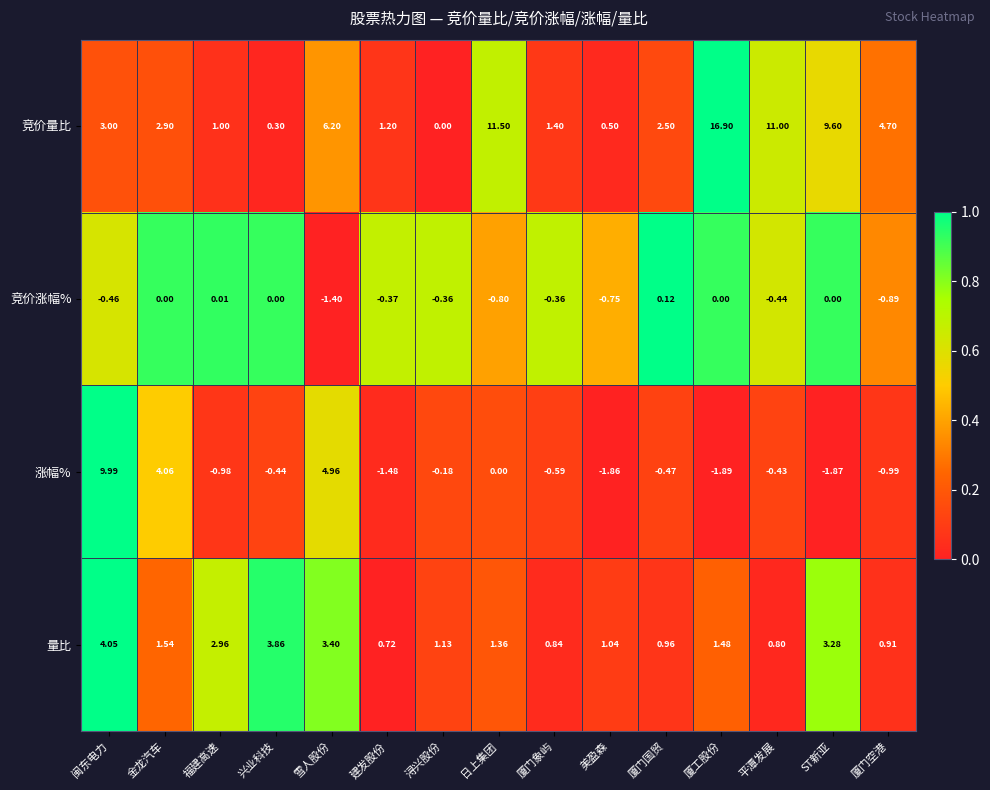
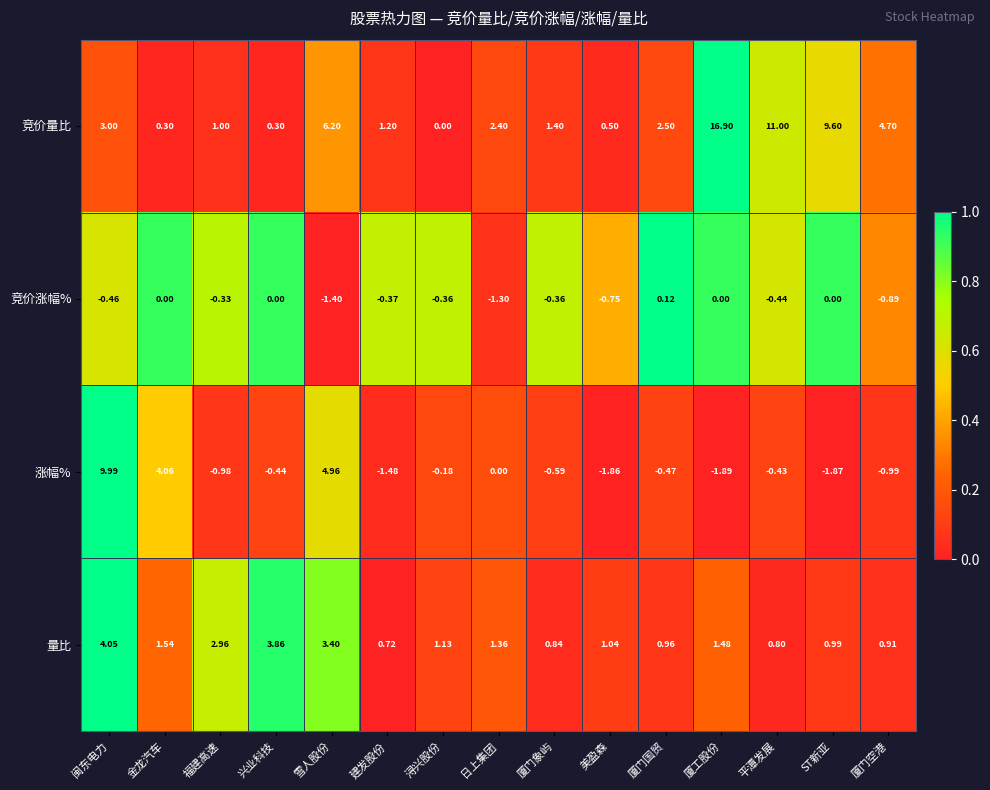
竞价量比, 金龙汽车: 2.90 -> 0.30
竞价量比, 日上集团: 11.50 -> 2.40
竞价涨幅%, 福建高速: 0.01 -> -0.33
竞价涨幅%, 日上集团: -0.80 -> -1.30
量比, ST新亚: 3.28 -> 0.99
